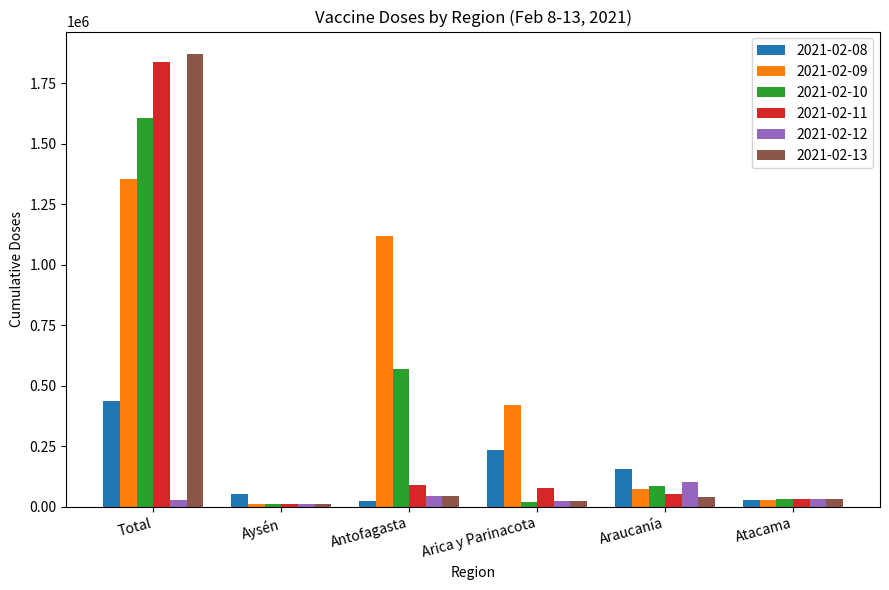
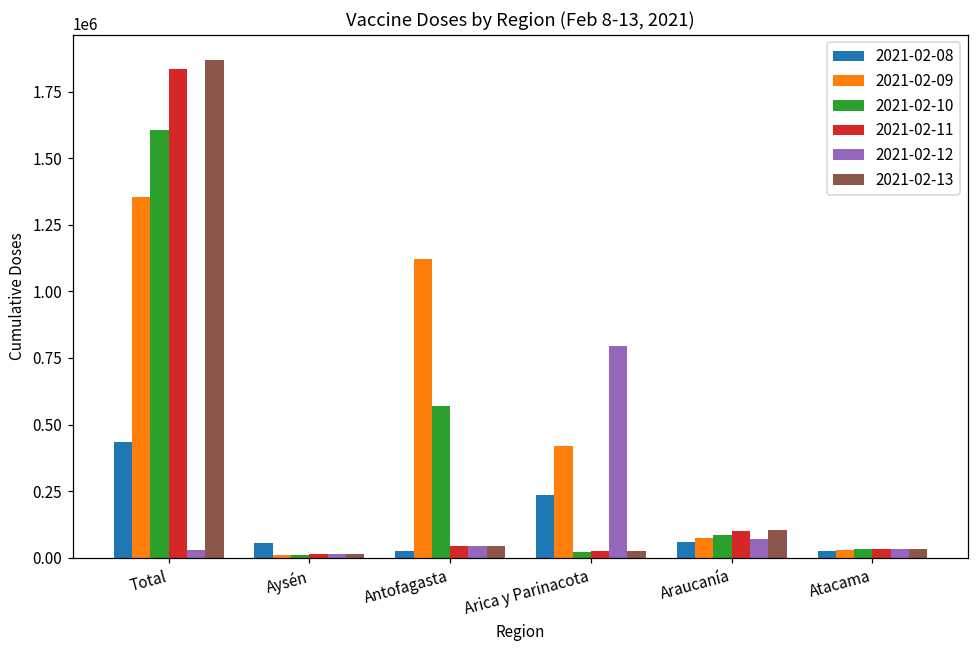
2021-02-11, Antofagasta: 90000 -> 40000
2021-02-11, Arica y Parinacota: 80000 -> 20000
2021-02-12, Arica y Parinacota: 20000 -> 790000
2021-02-08, Araucanía: 160000 -> 60000
2021-02-11, Araucanía: 50000 -> 100000
2021-02-12, Araucanía: 100000 -> 70000
2021-02-13, Araucanía: 40000 -> 100000
